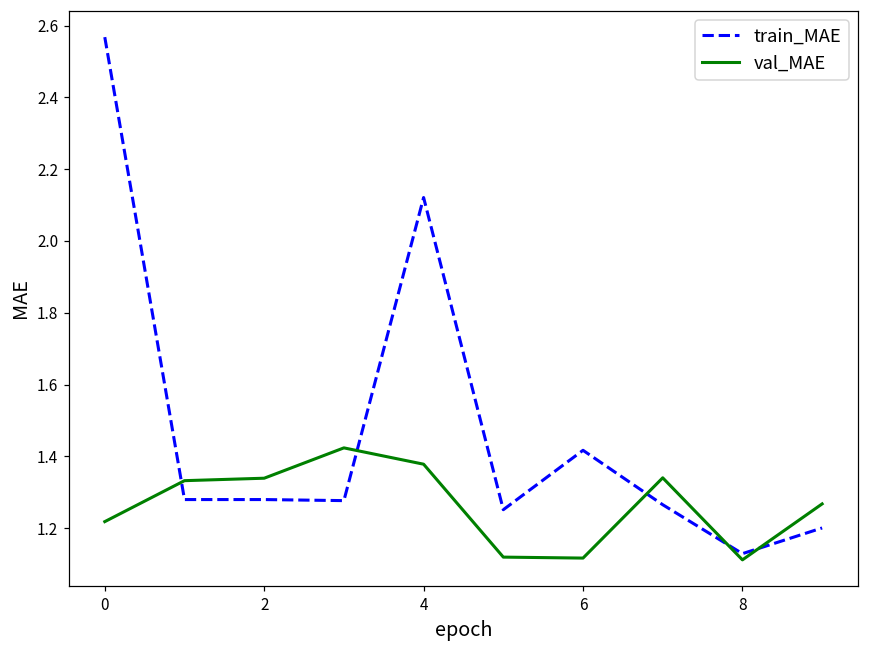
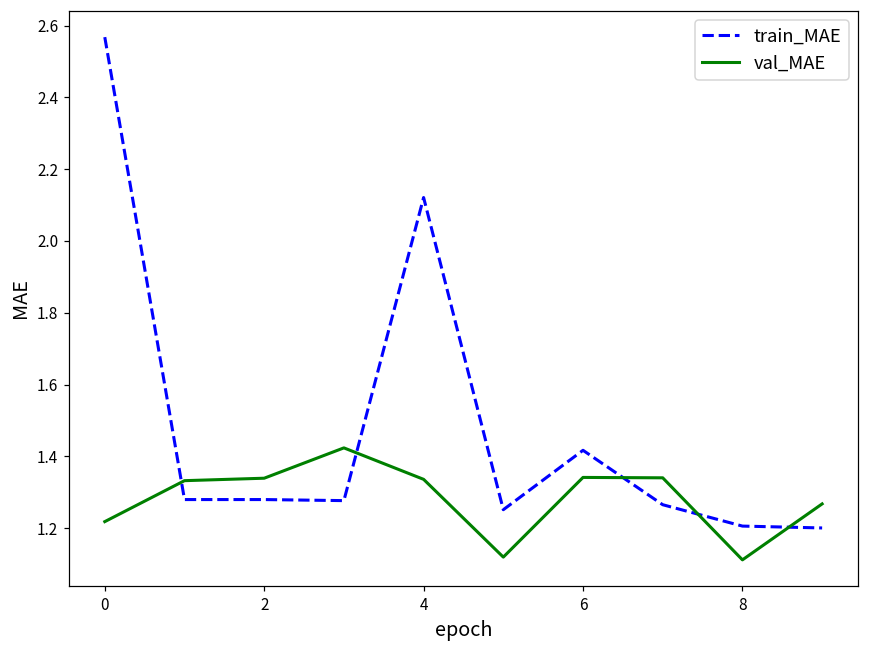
val_MAE, 4: 1.38 -> 1.34
val_MAE, 6: 1.12 -> 1.34
train_MAE, 8: 1.13 -> 1.21
